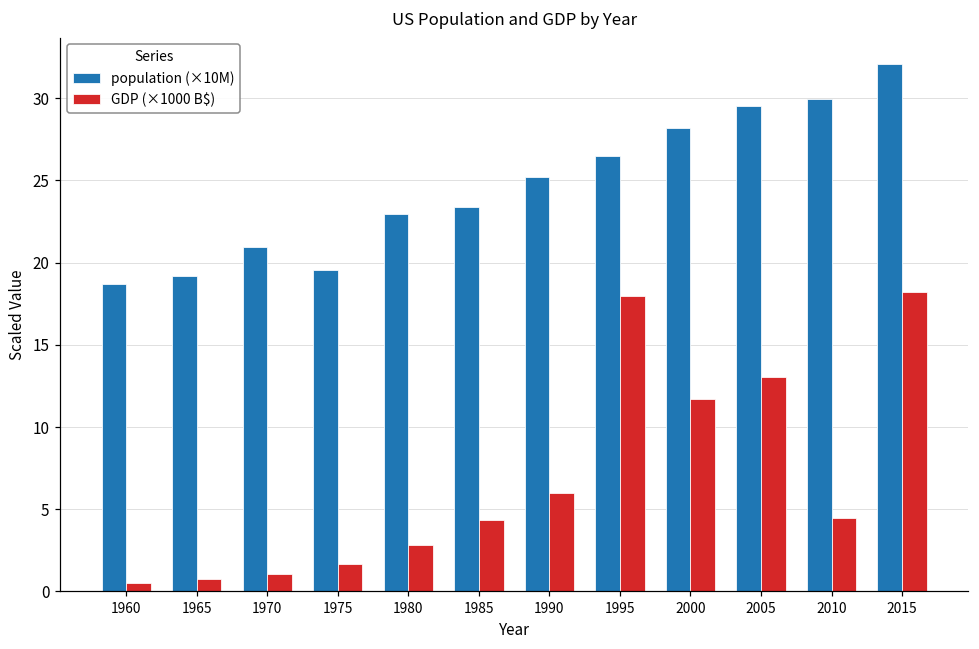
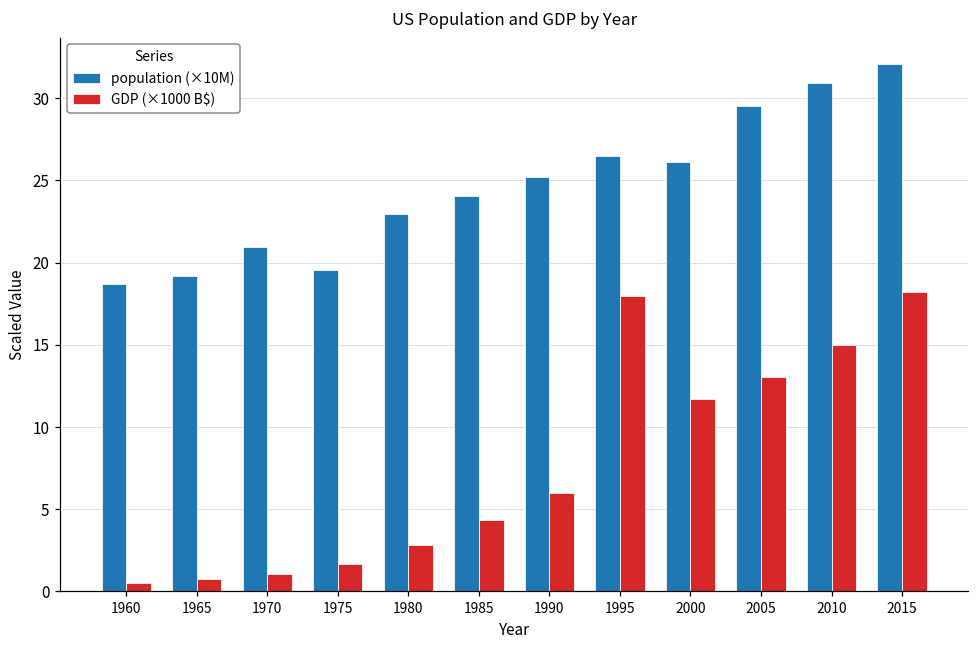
population (×10M), 1985: 23.4 -> 24.0
population (×10M), 2000: 28.2 -> 26.1
population (×10M), 2010: 30.0 -> 30.9
GDP (×1000 B$), 2010: 4.5 -> 15.0
